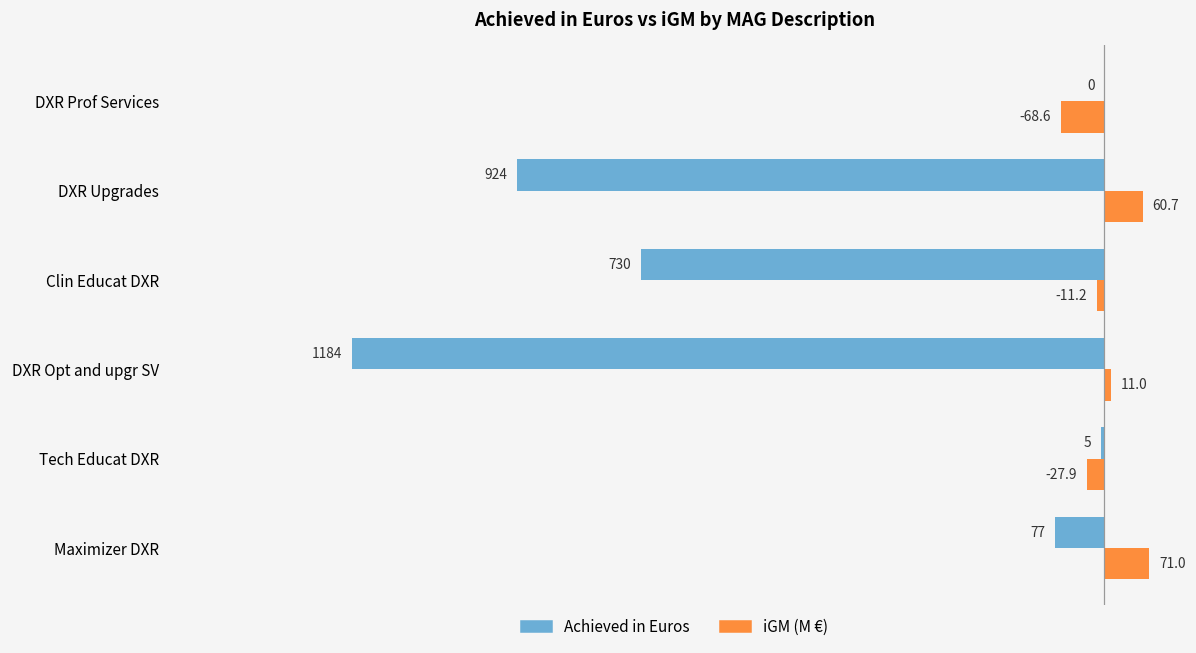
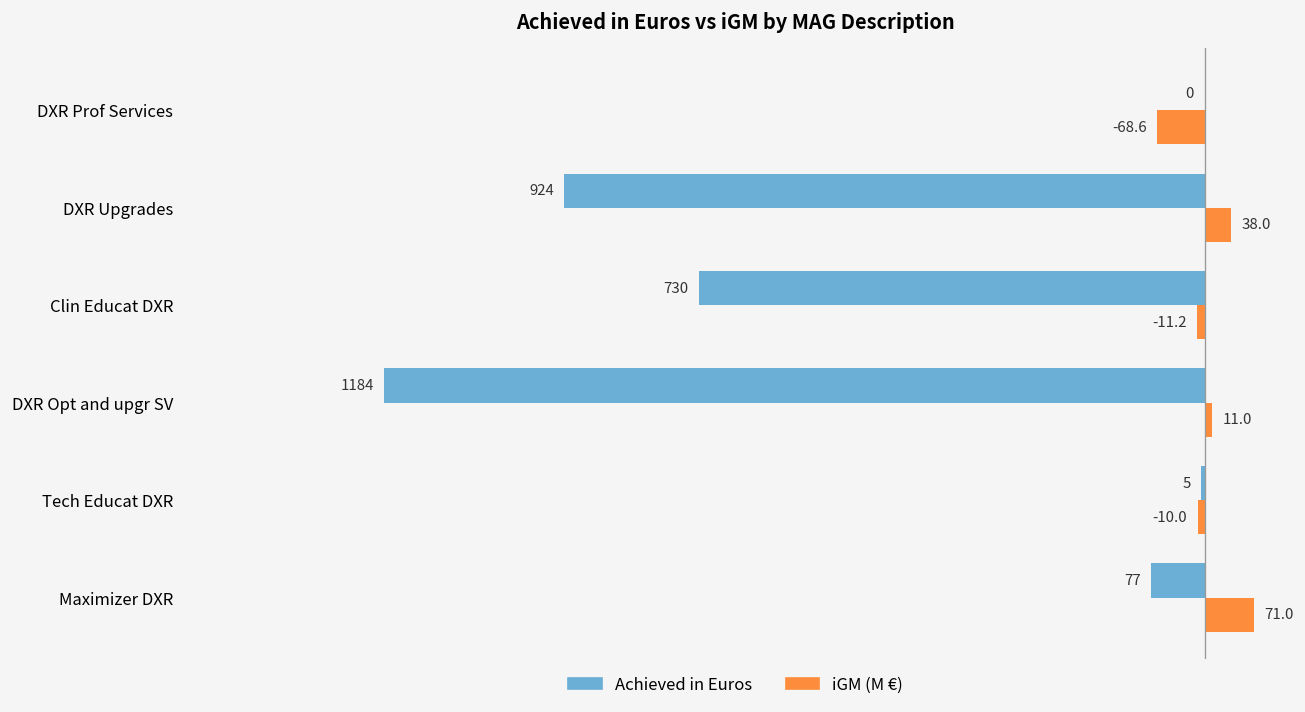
iGM (M €), DXR Upgrades: 60.7 -> 38.0
iGM (M €), Tech Educat DXR: -27.9 -> -10.0
